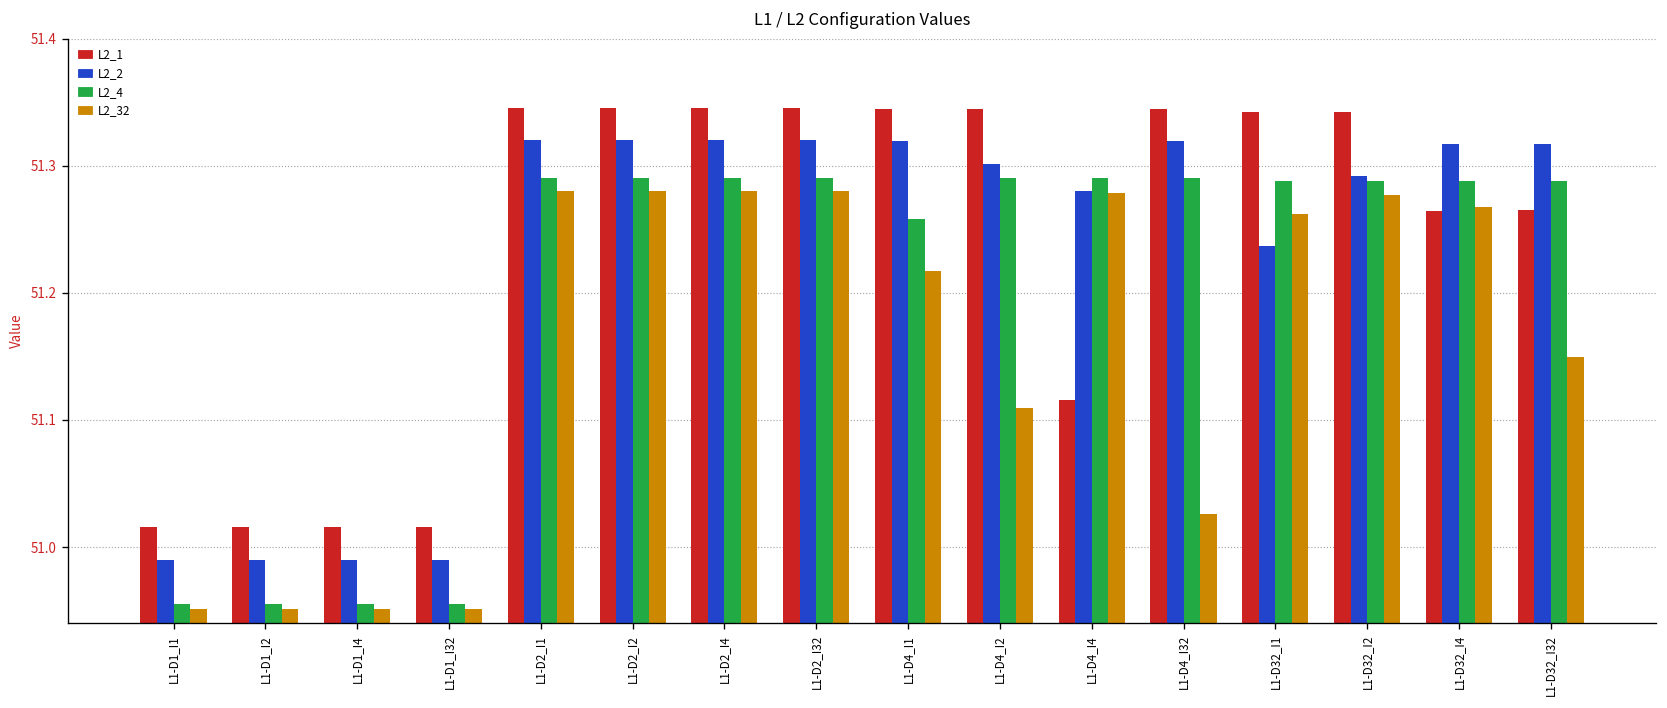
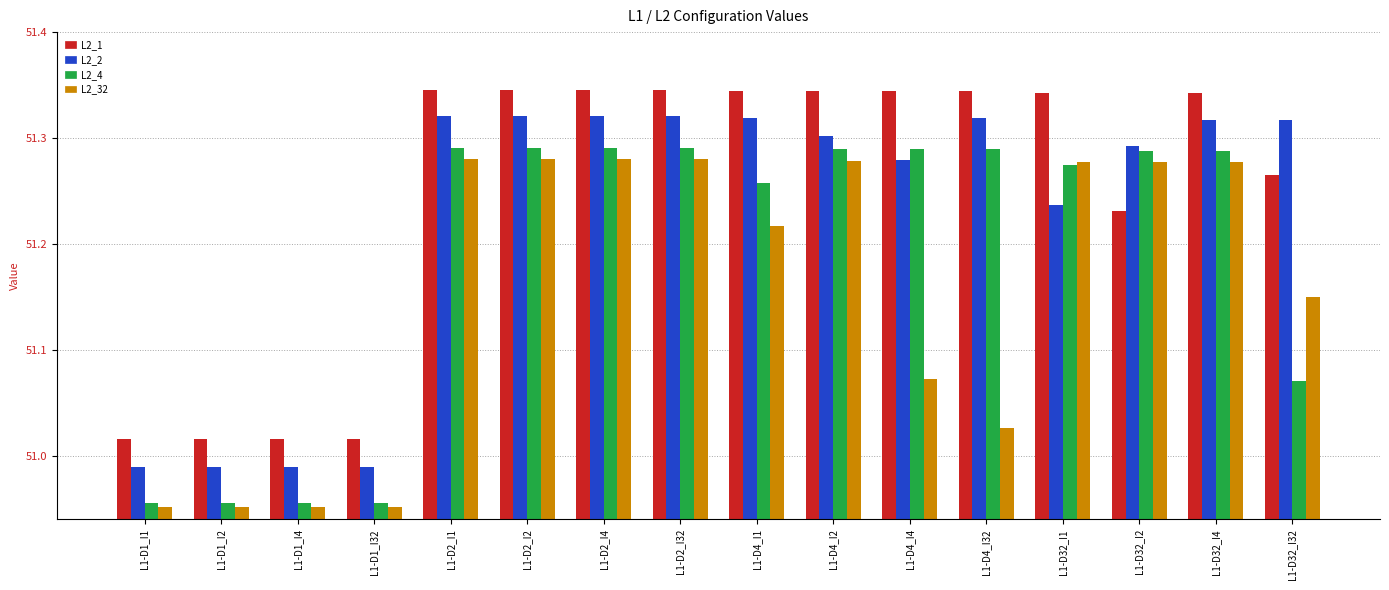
L2_32, L1-D4_I2: 51.109 -> 51.278
L2_1, L1-D4_I4: 51.115 -> 51.344
L2_32, L1-D4_I4: 51.278 -> 51.072
L2_4, L1-D32_I1: 51.288 -> 51.275
L2_32, L1-D32_I1: 51.262 -> 51.277
L2_1, L1-D32_I2: 51.342 -> 51.231
L2_1, L1-D32_I4: 51.264 -> 51.342
L2_32, L1-D32_I4: 51.267 -> 51.277
L2_4, L1-D32_I32: 51.288 -> 51.071
